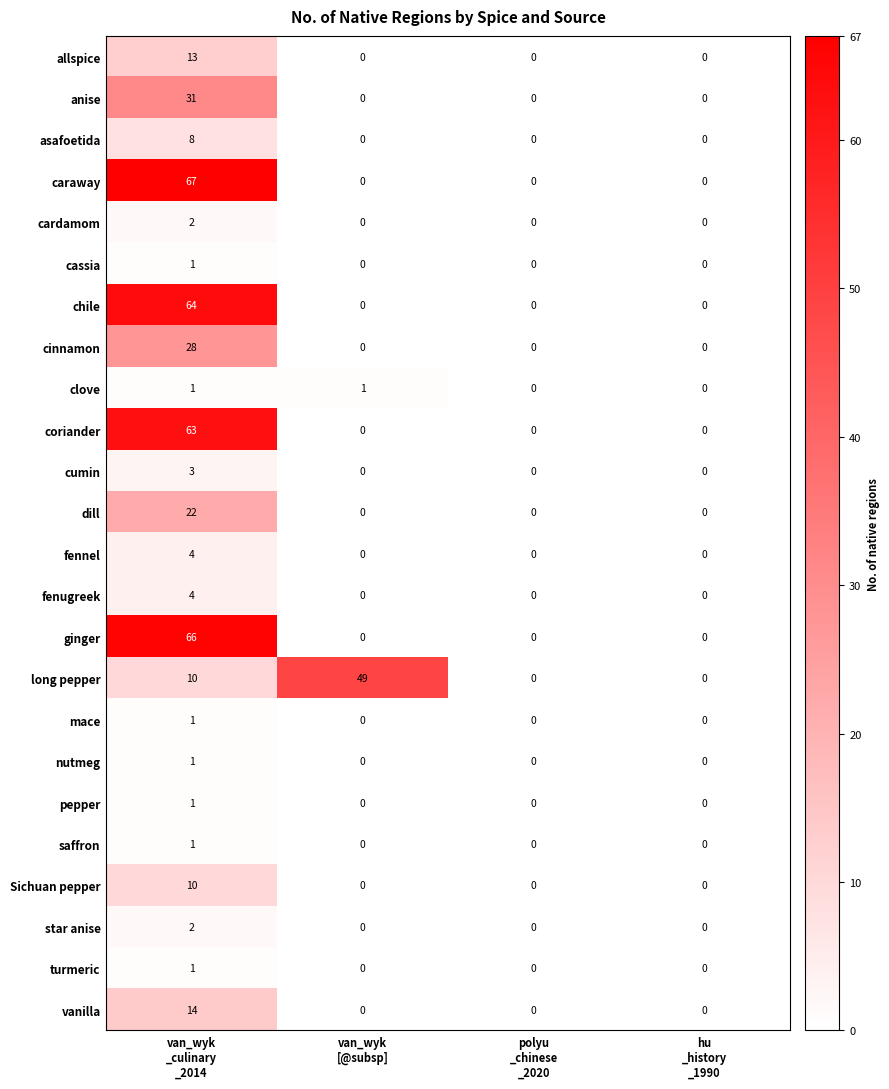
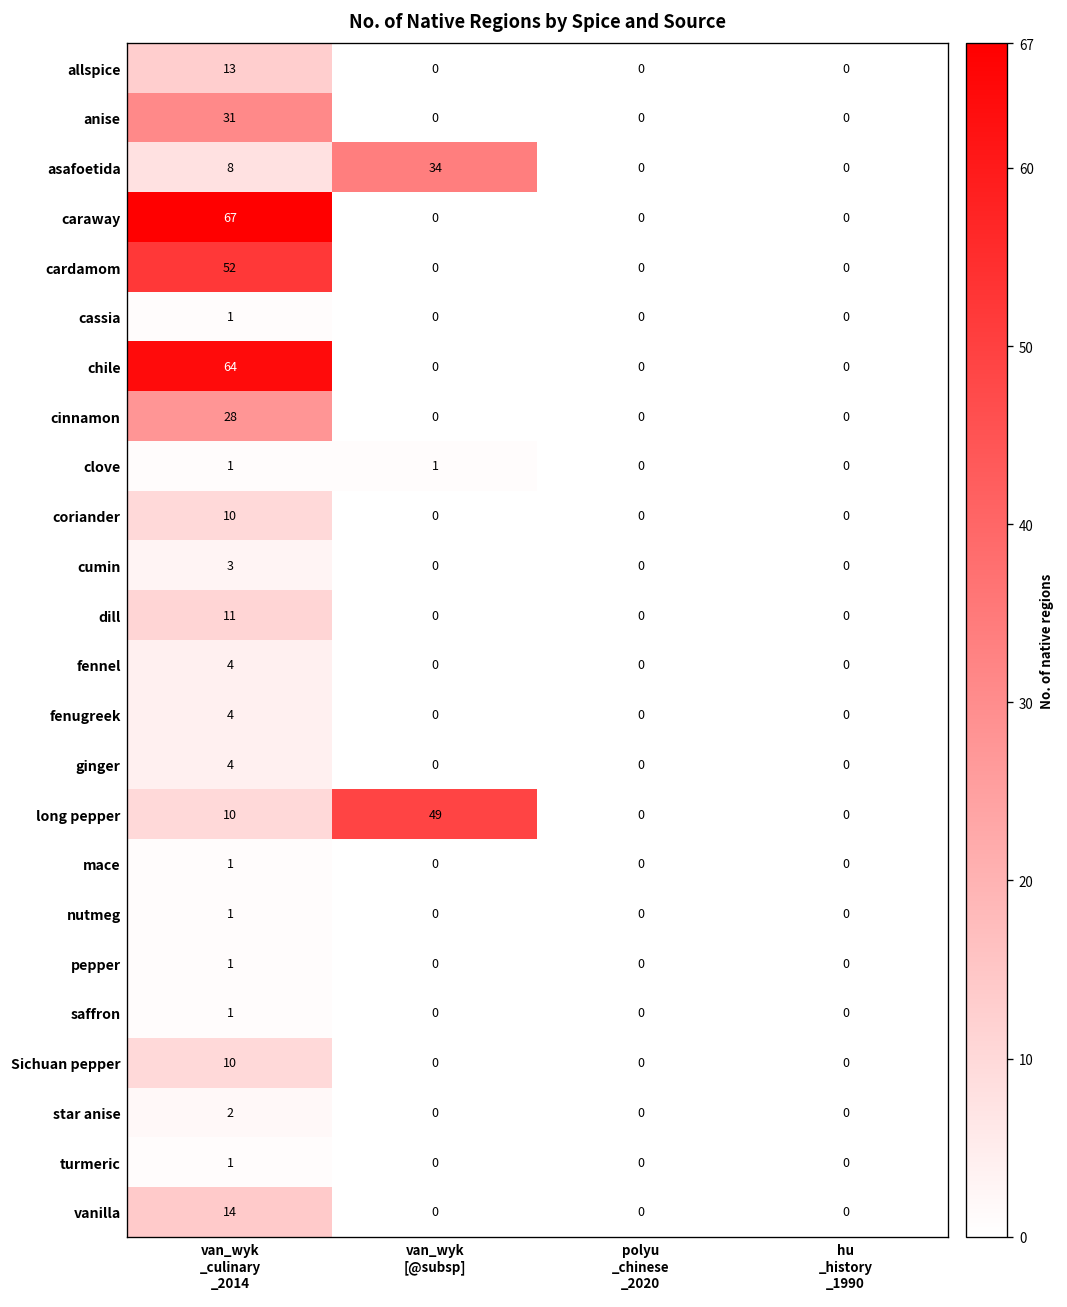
asafoetida, van_wyk [@subsp]: 0 -> 34
cardamom, van_wyk _culinary _2014: 2 -> 52
coriander, van_wyk _culinary _2014: 63 -> 10
dill, van_wyk _culinary _2014: 22 -> 11
ginger, van_wyk _culinary _2014: 66 -> 4
